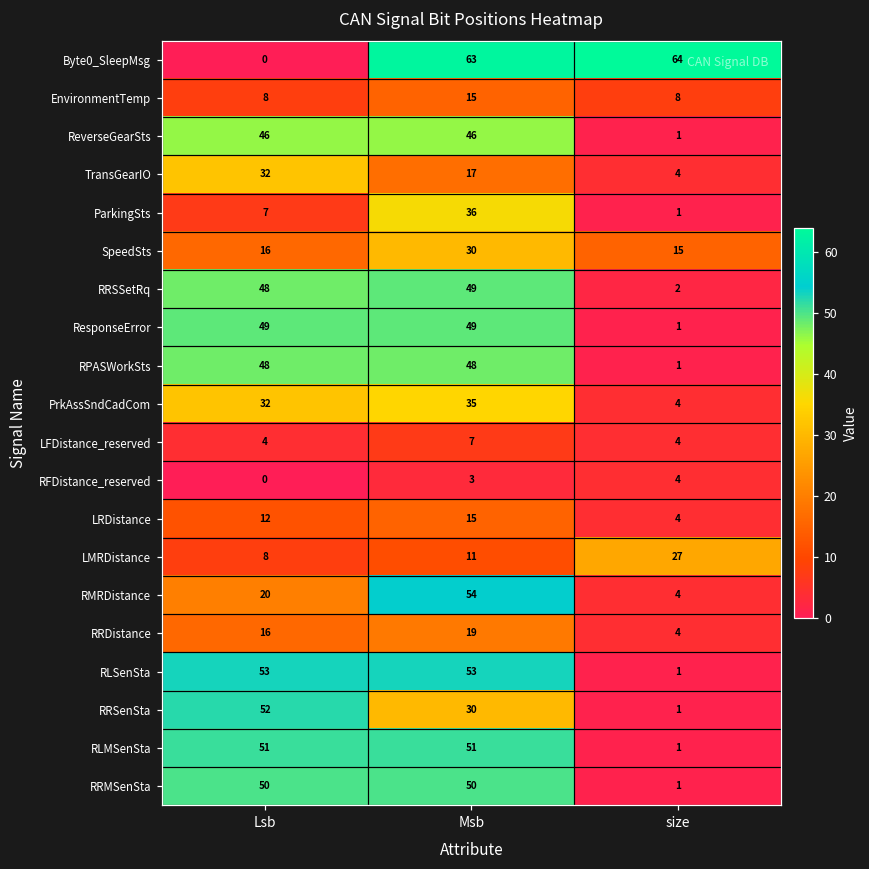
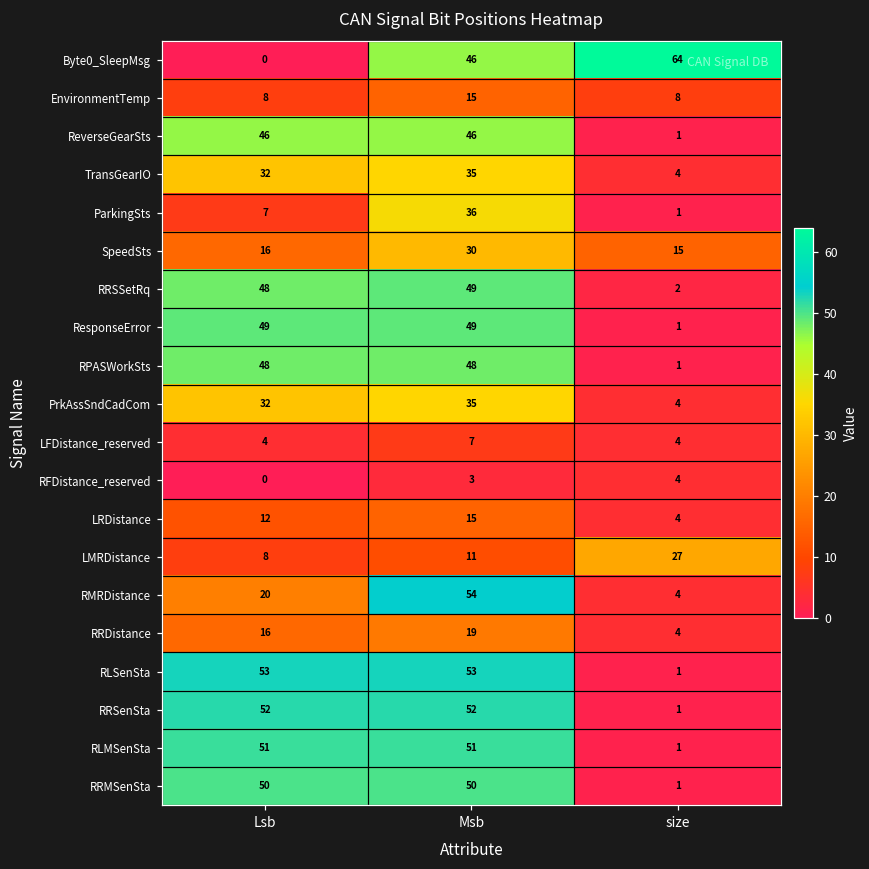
Byte0_SleepMsg, Msb: 63 -> 46
TransGearIO, Msb: 17 -> 35
RRSenSta, Msb: 30 -> 52
